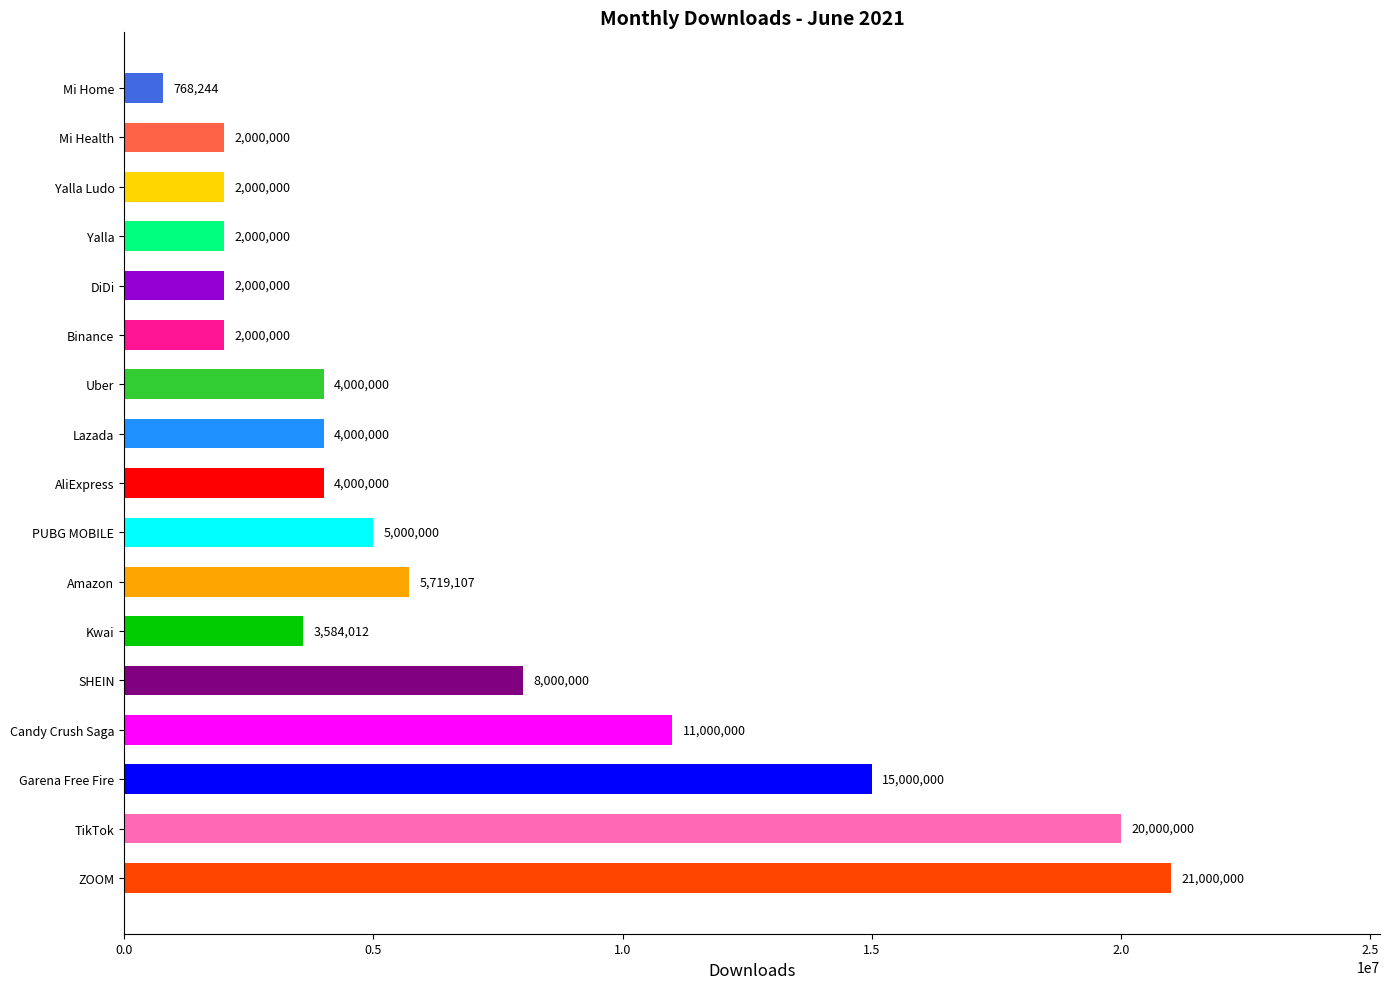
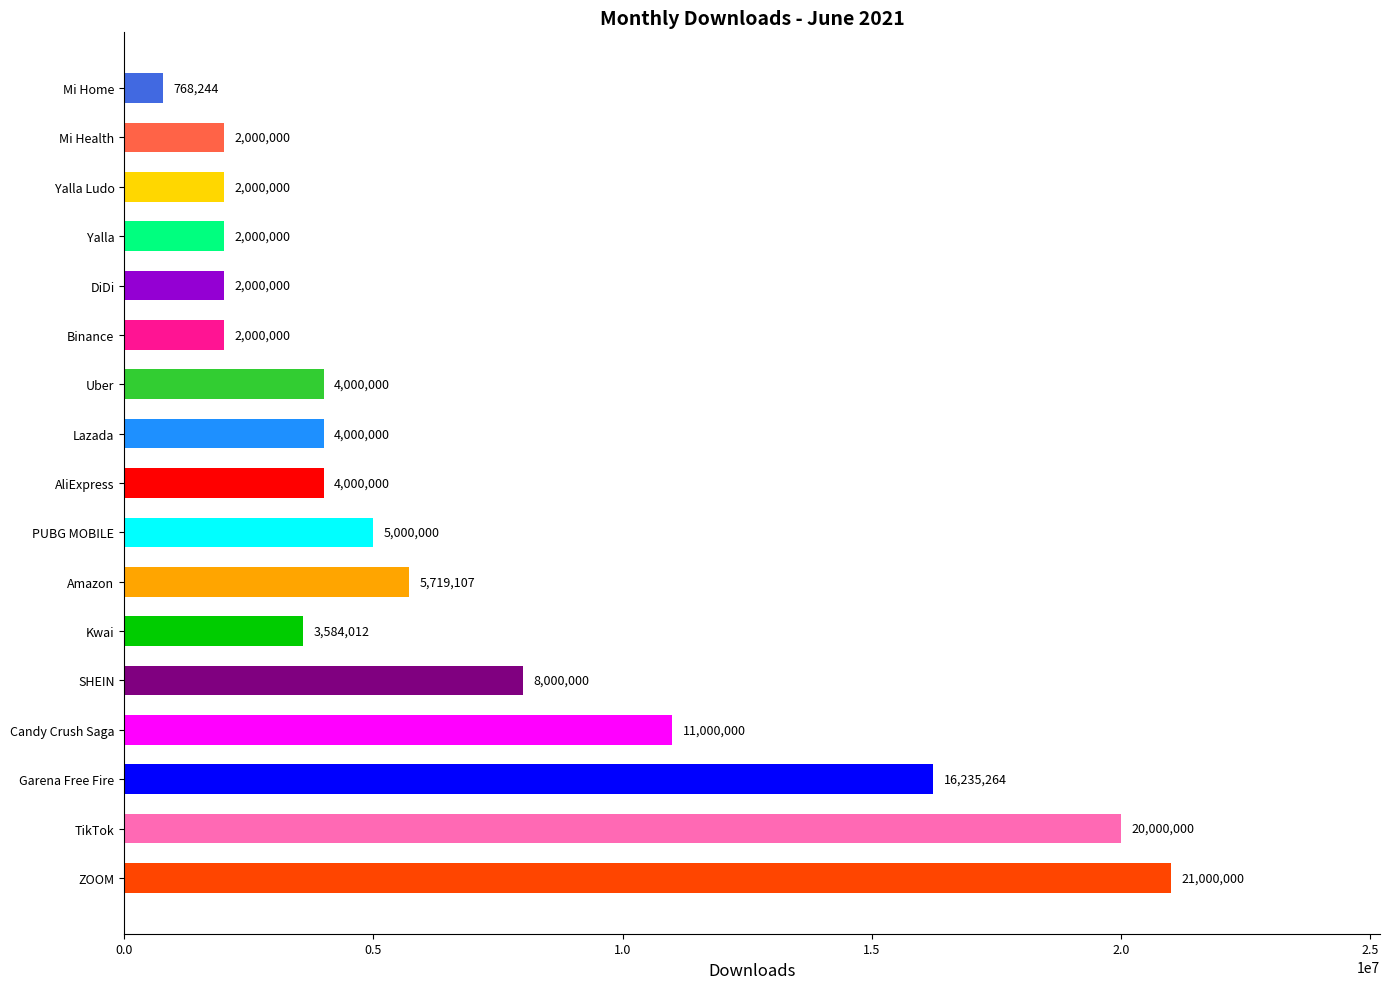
Garena Free Fire: 15,000,000 -> 16,235,264
